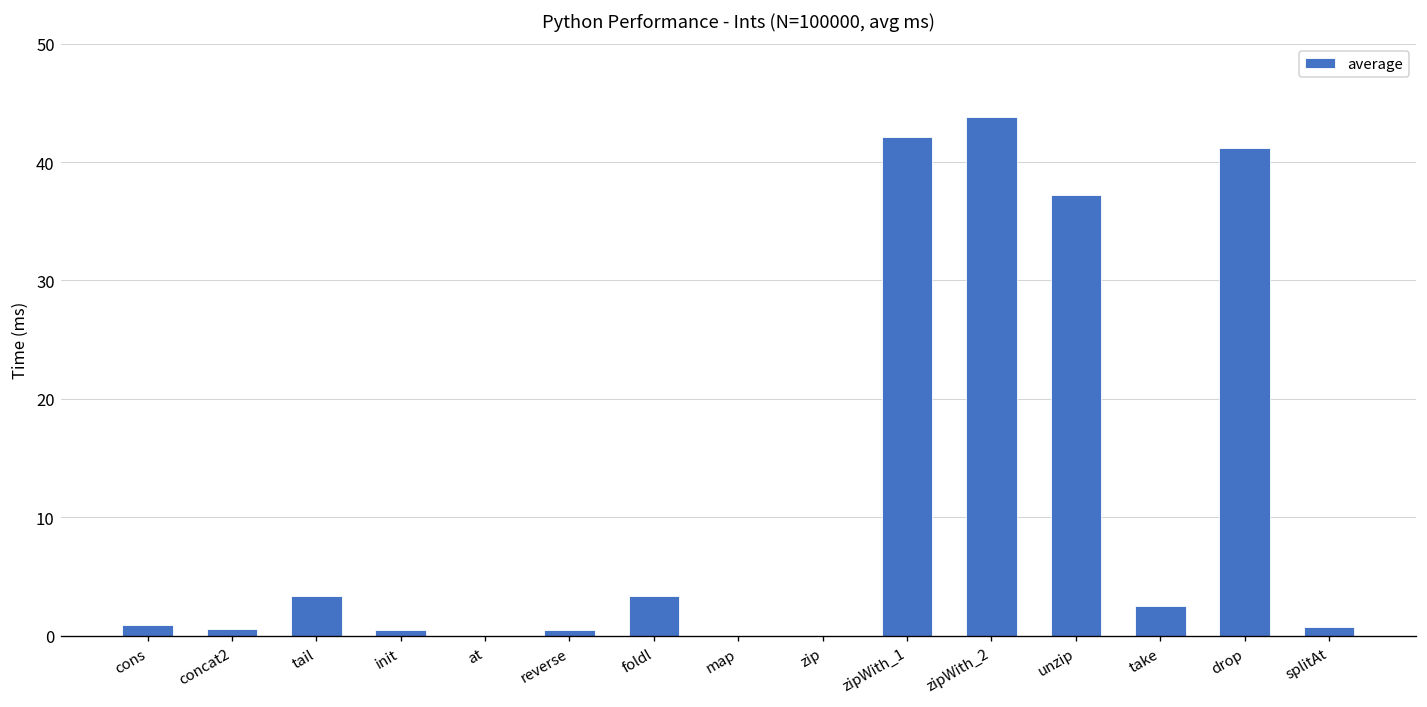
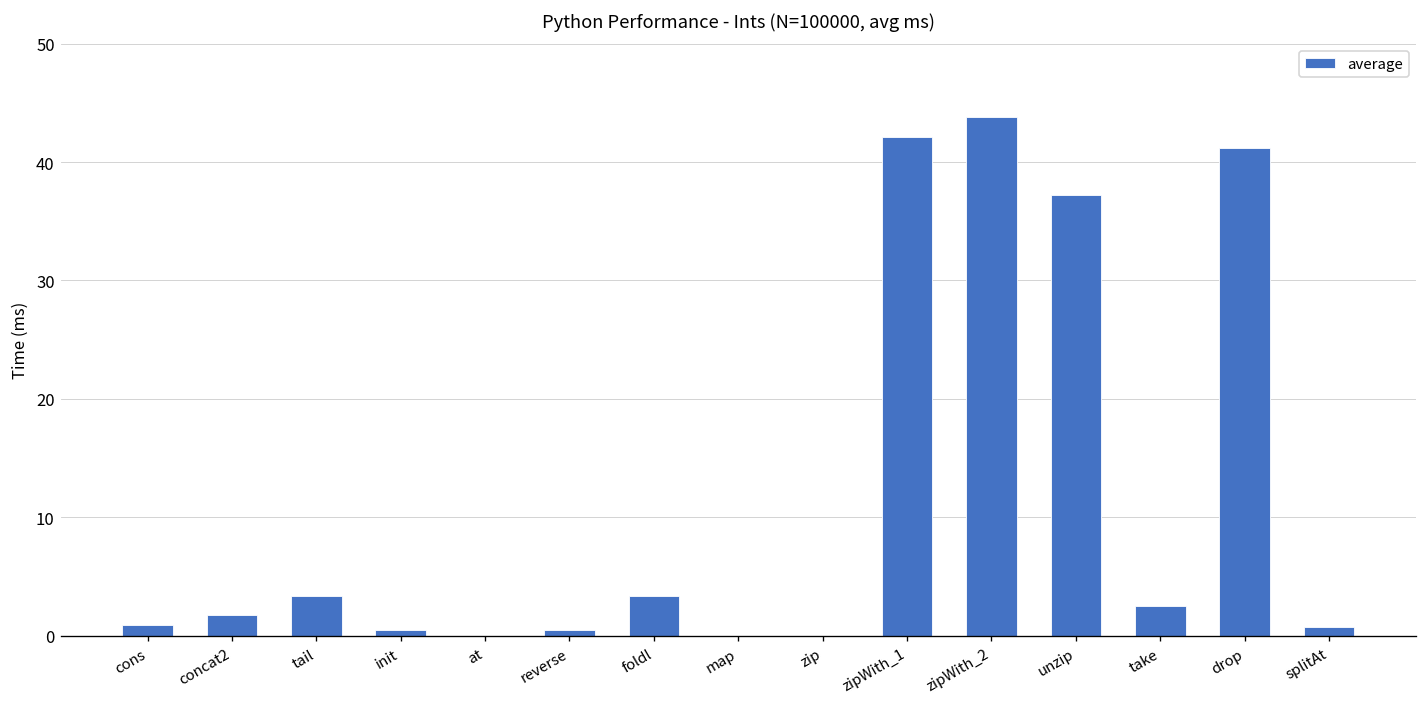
concat2: 1 -> 2
